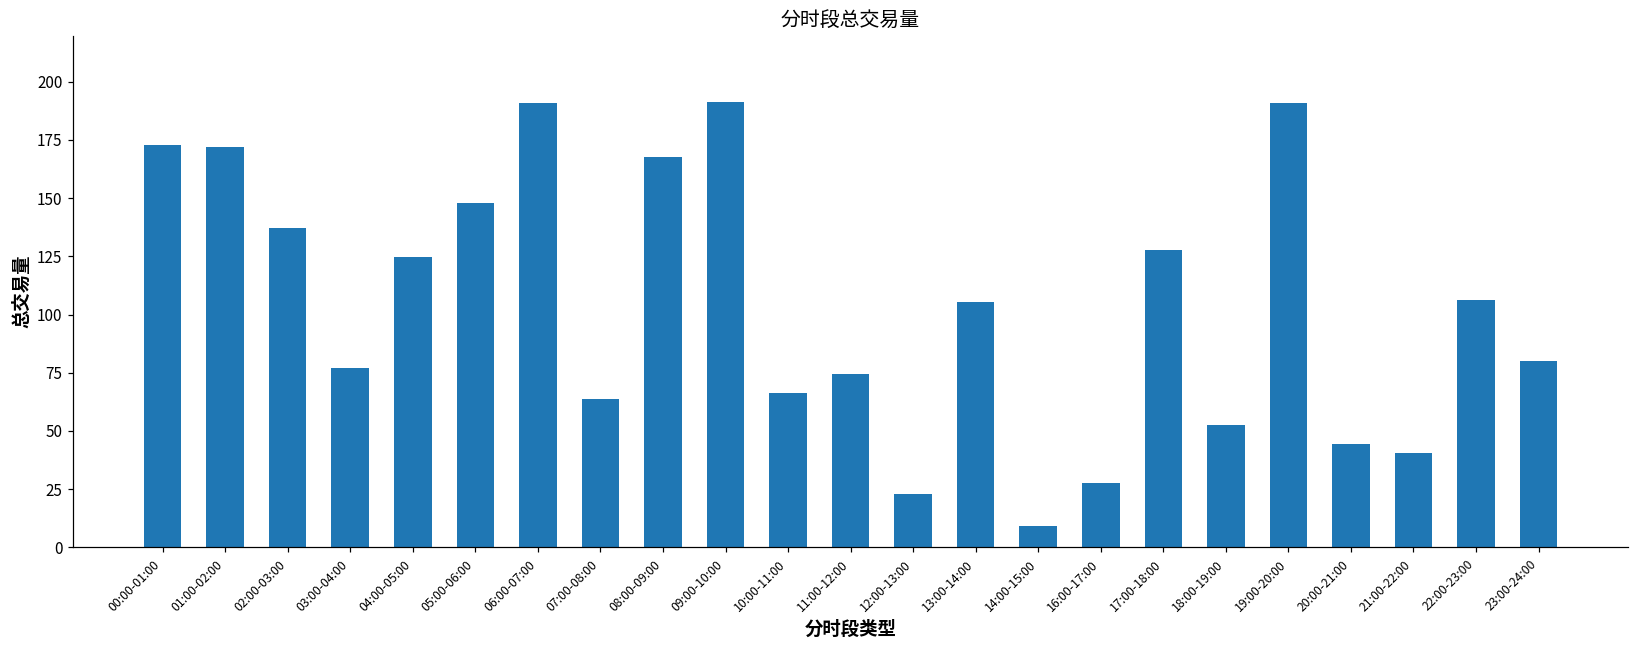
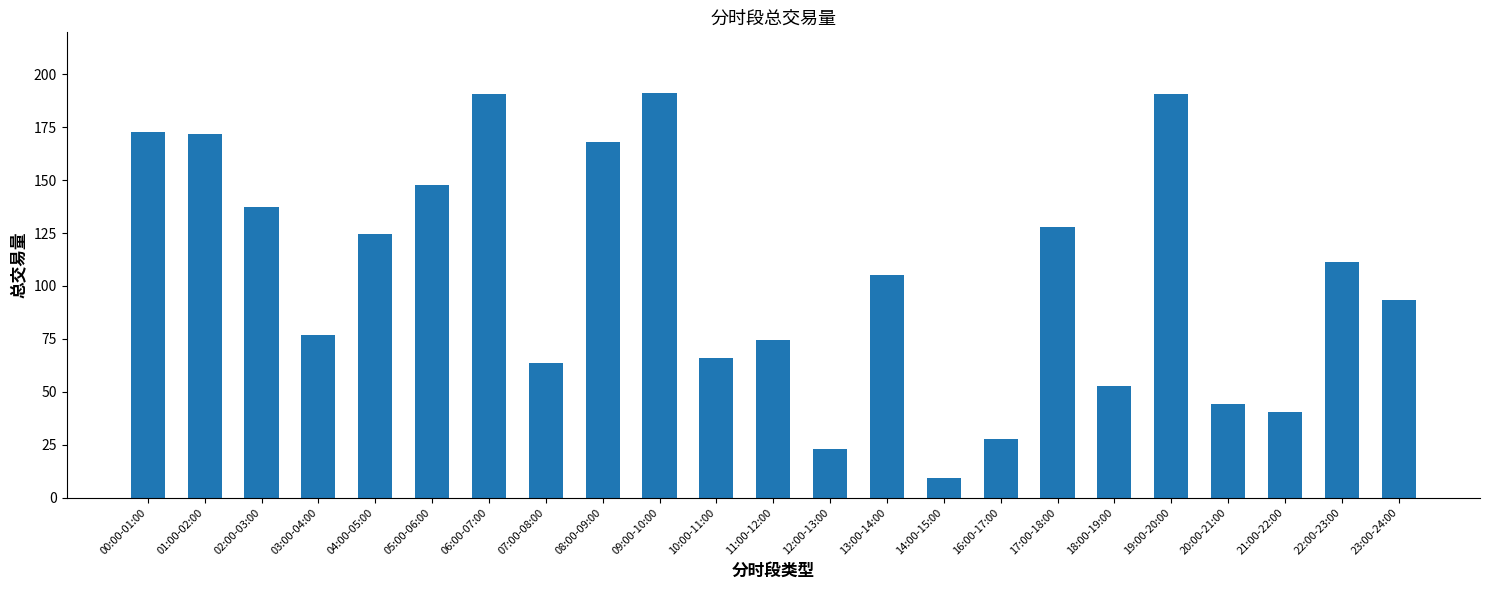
22:00-23:00: 106 -> 111
23:00-24:00: 80 -> 93
